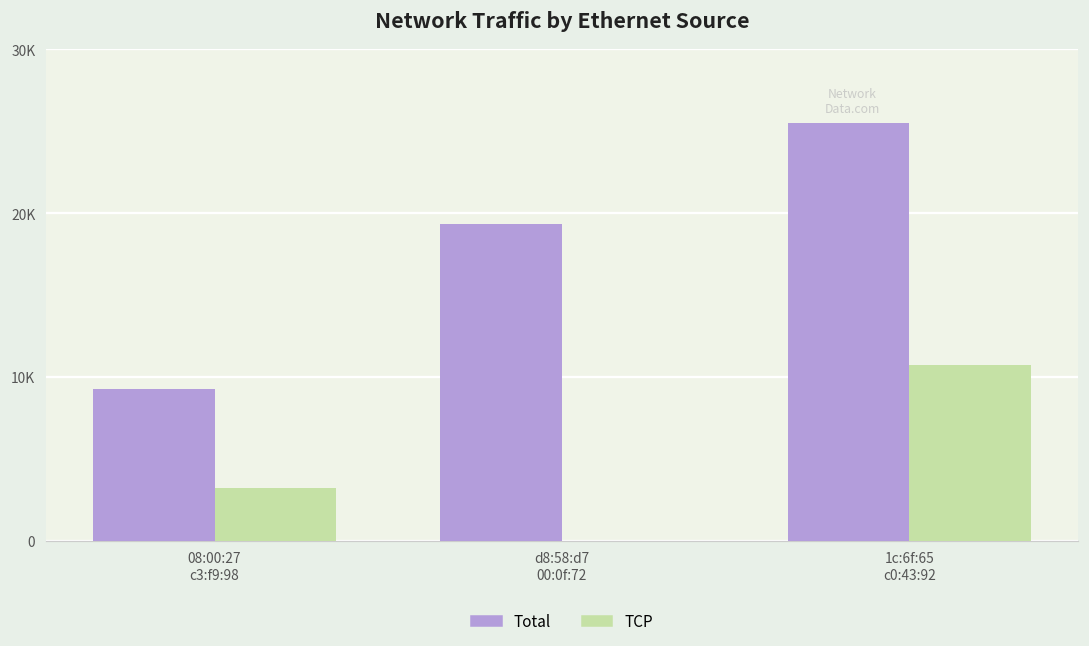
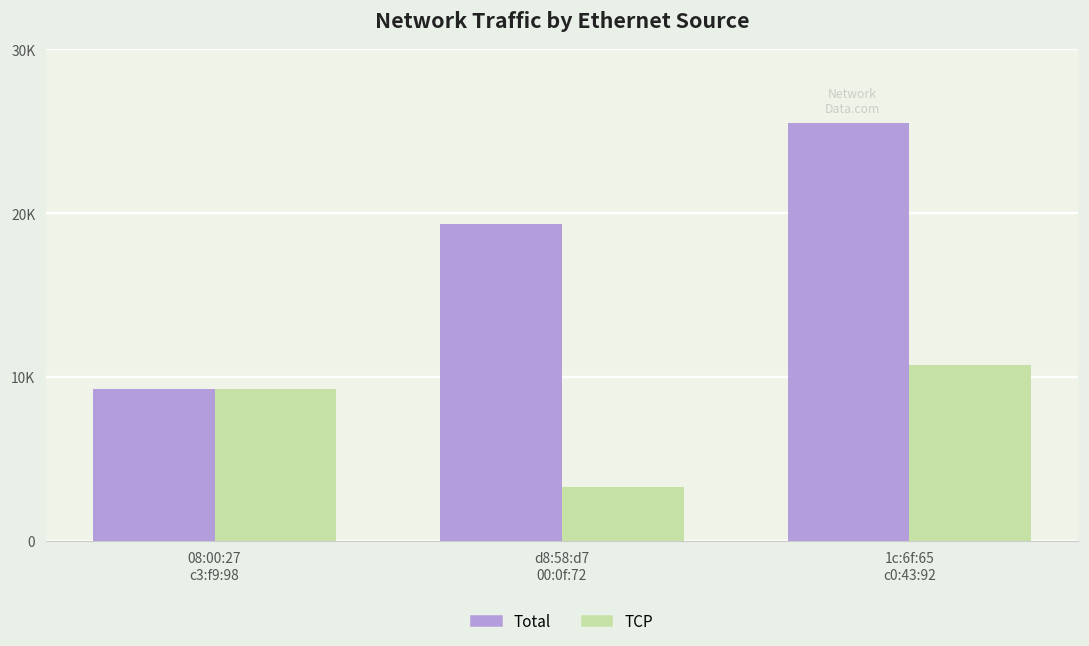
TCP, 08:00:27 c3:f9:98: 3200 -> 9200
TCP, d8:58:d7 00:0f:72: 0 -> 3300
